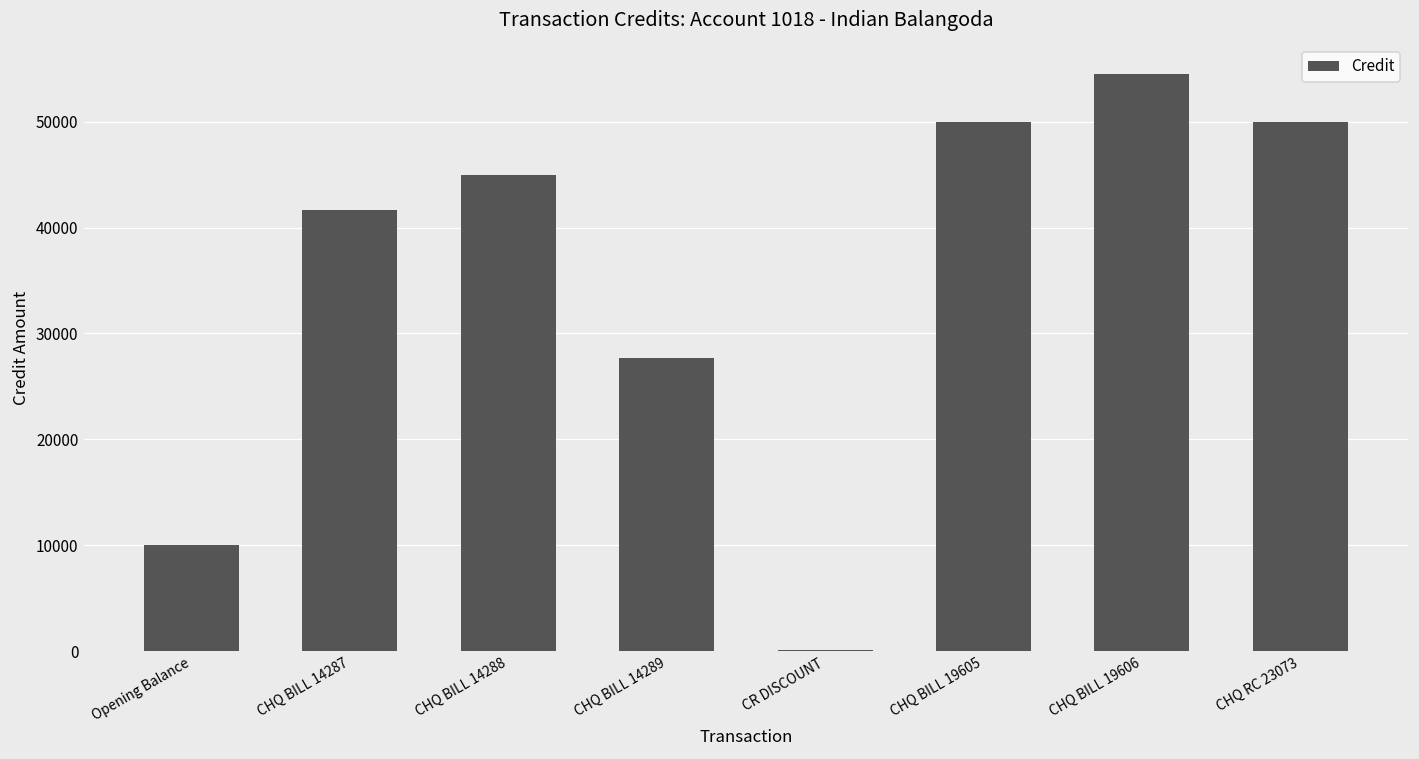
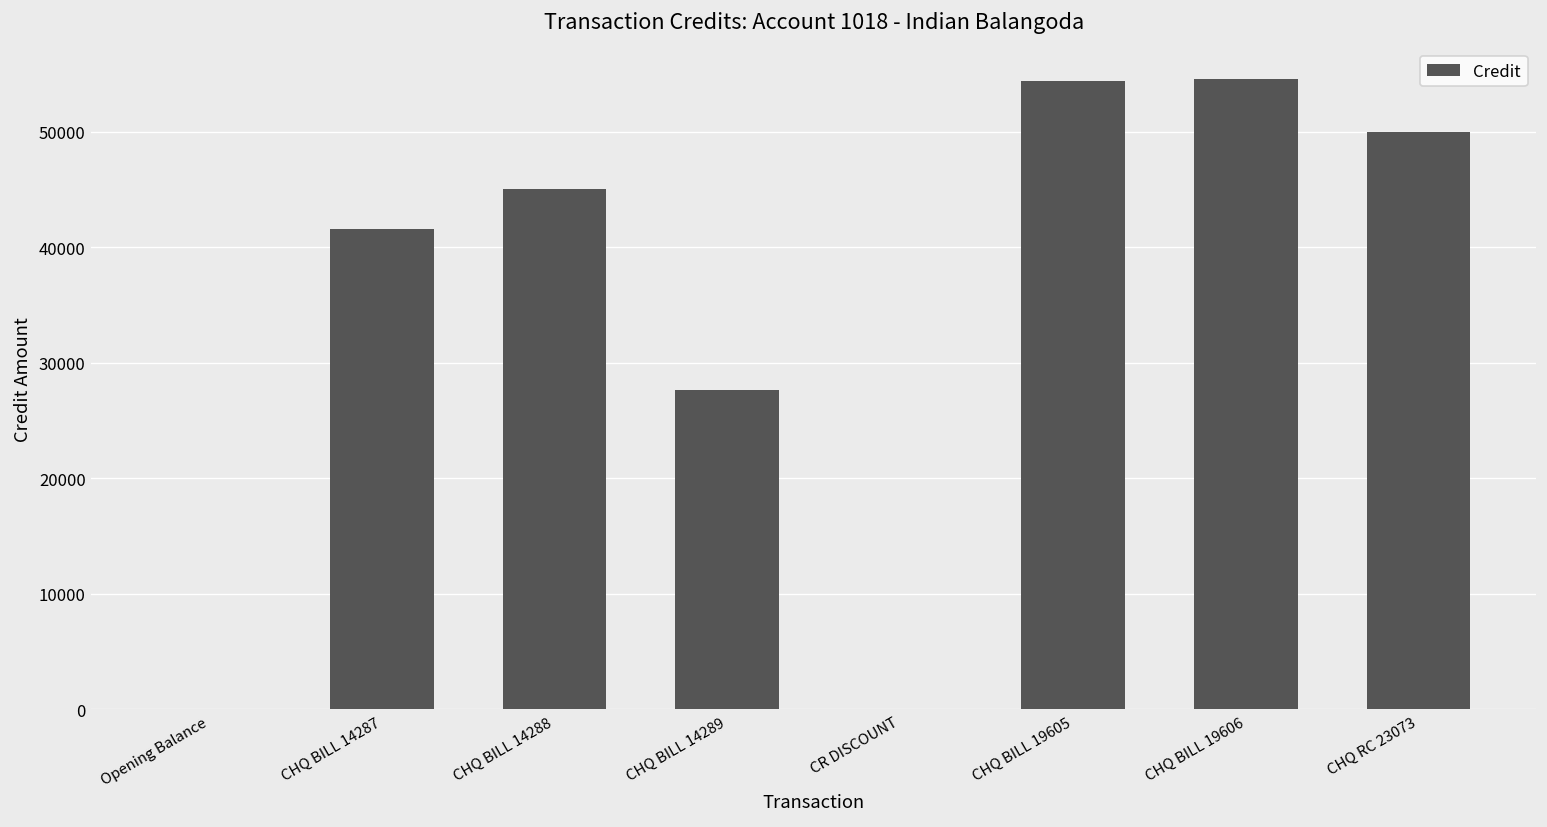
Opening Balance: 10000 -> 0
CHQ BILL 19605: 50000 -> 54000
